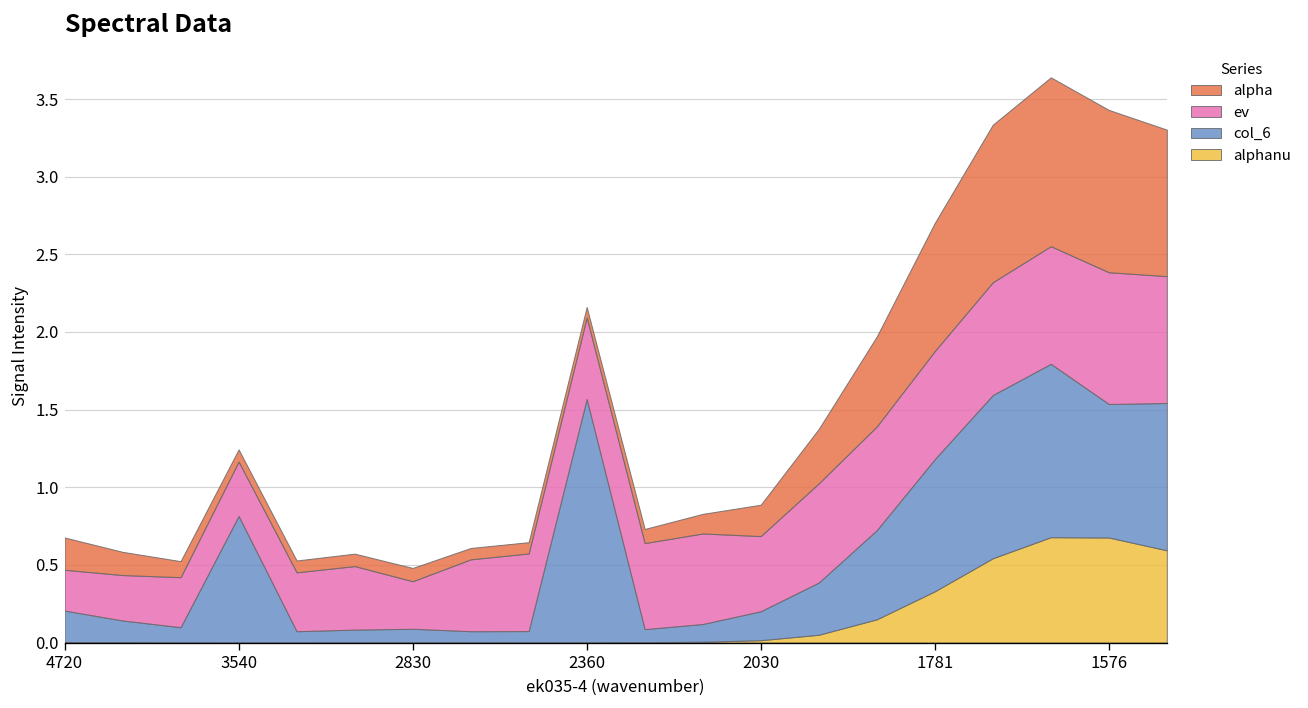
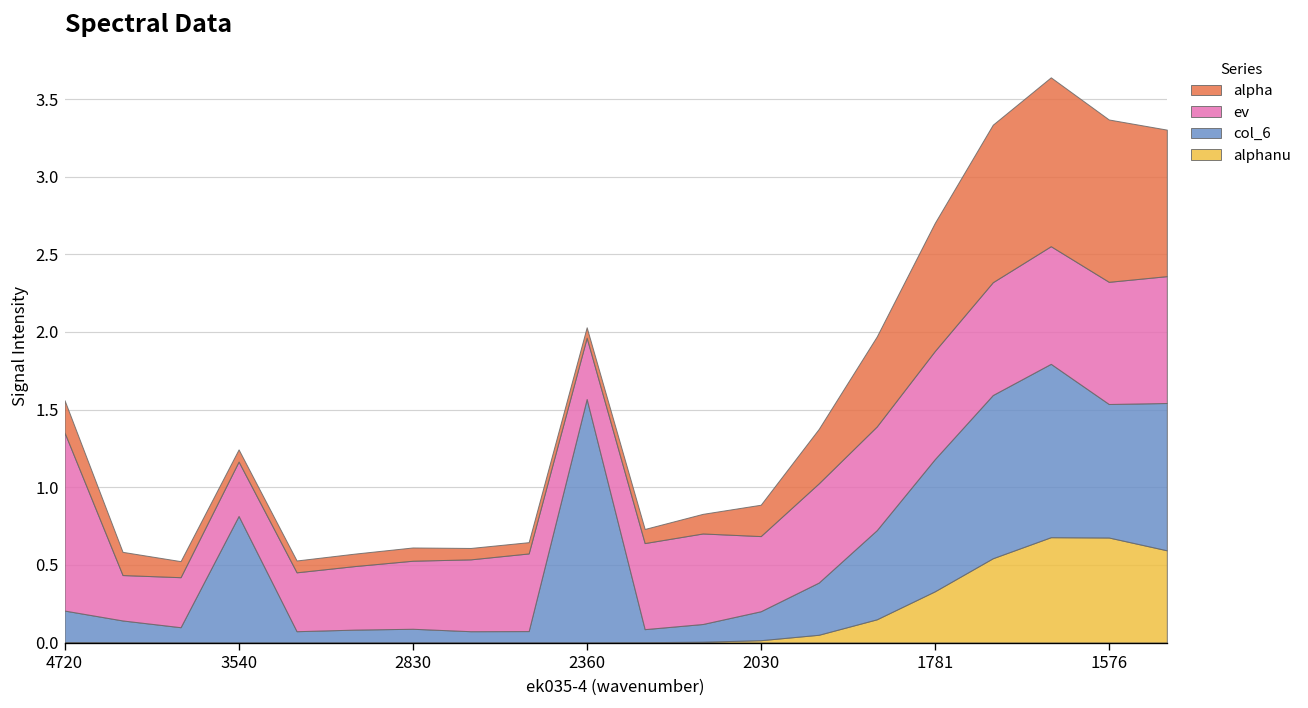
ev, 4720: 0.26 -> 1.15
ev, 2830: 0.31 -> 0.44
ev, 2360: 0.53 -> 0.39
ev, 1576: 0.85 -> 0.79
